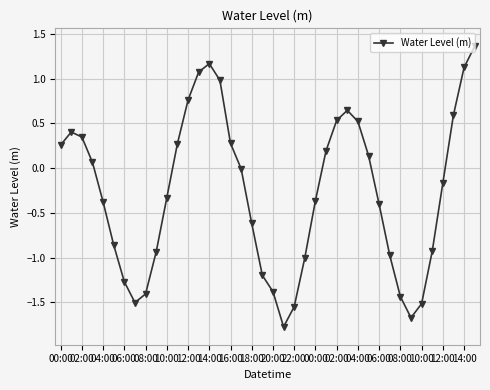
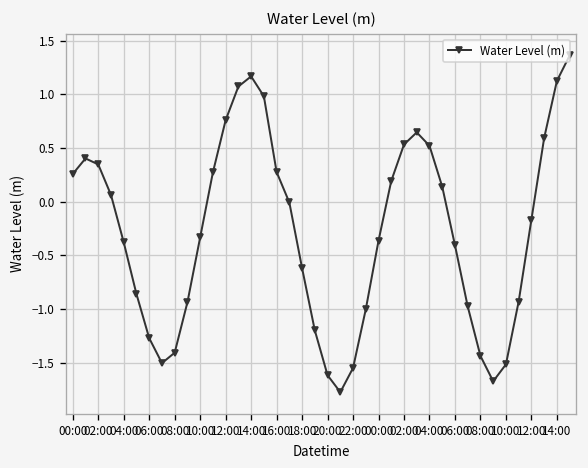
20:00: -1.4 -> -1.6
